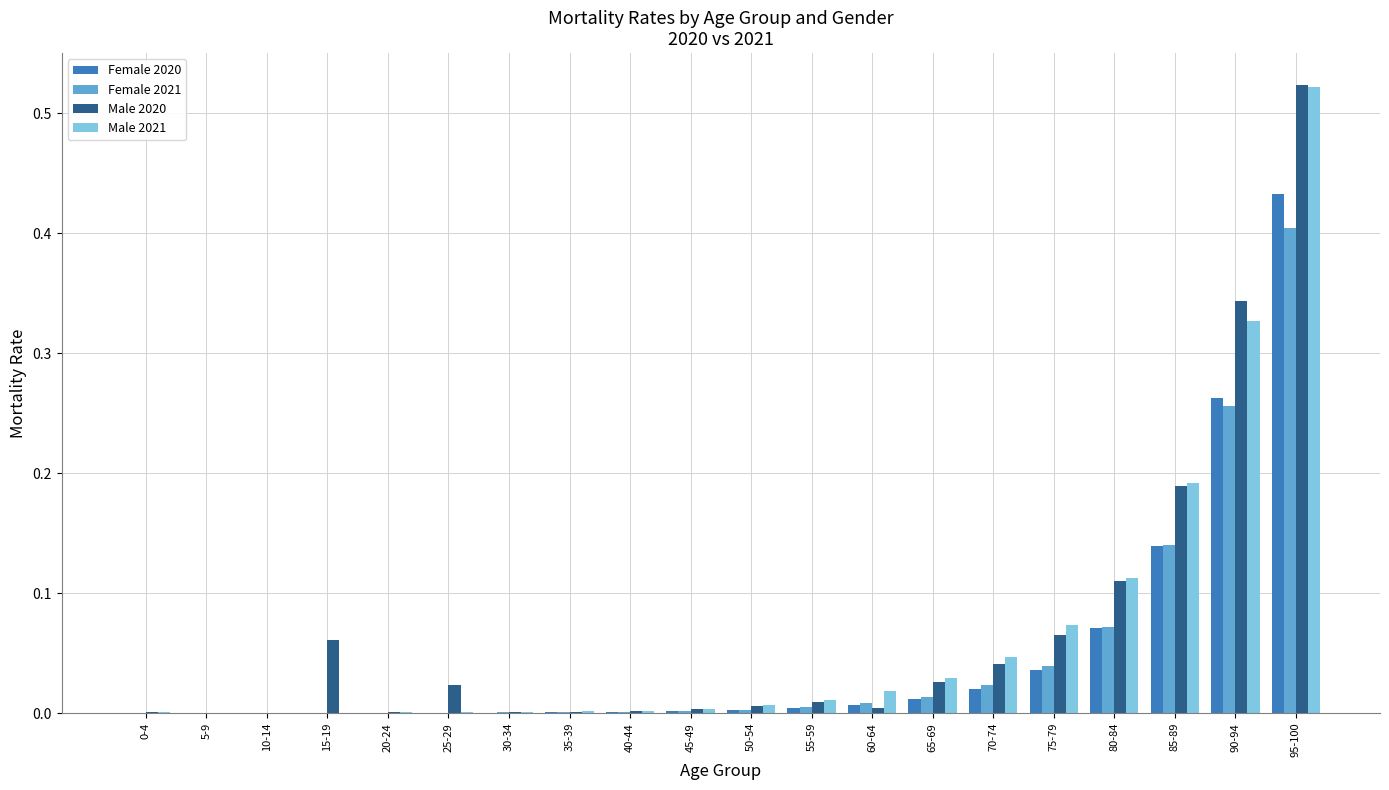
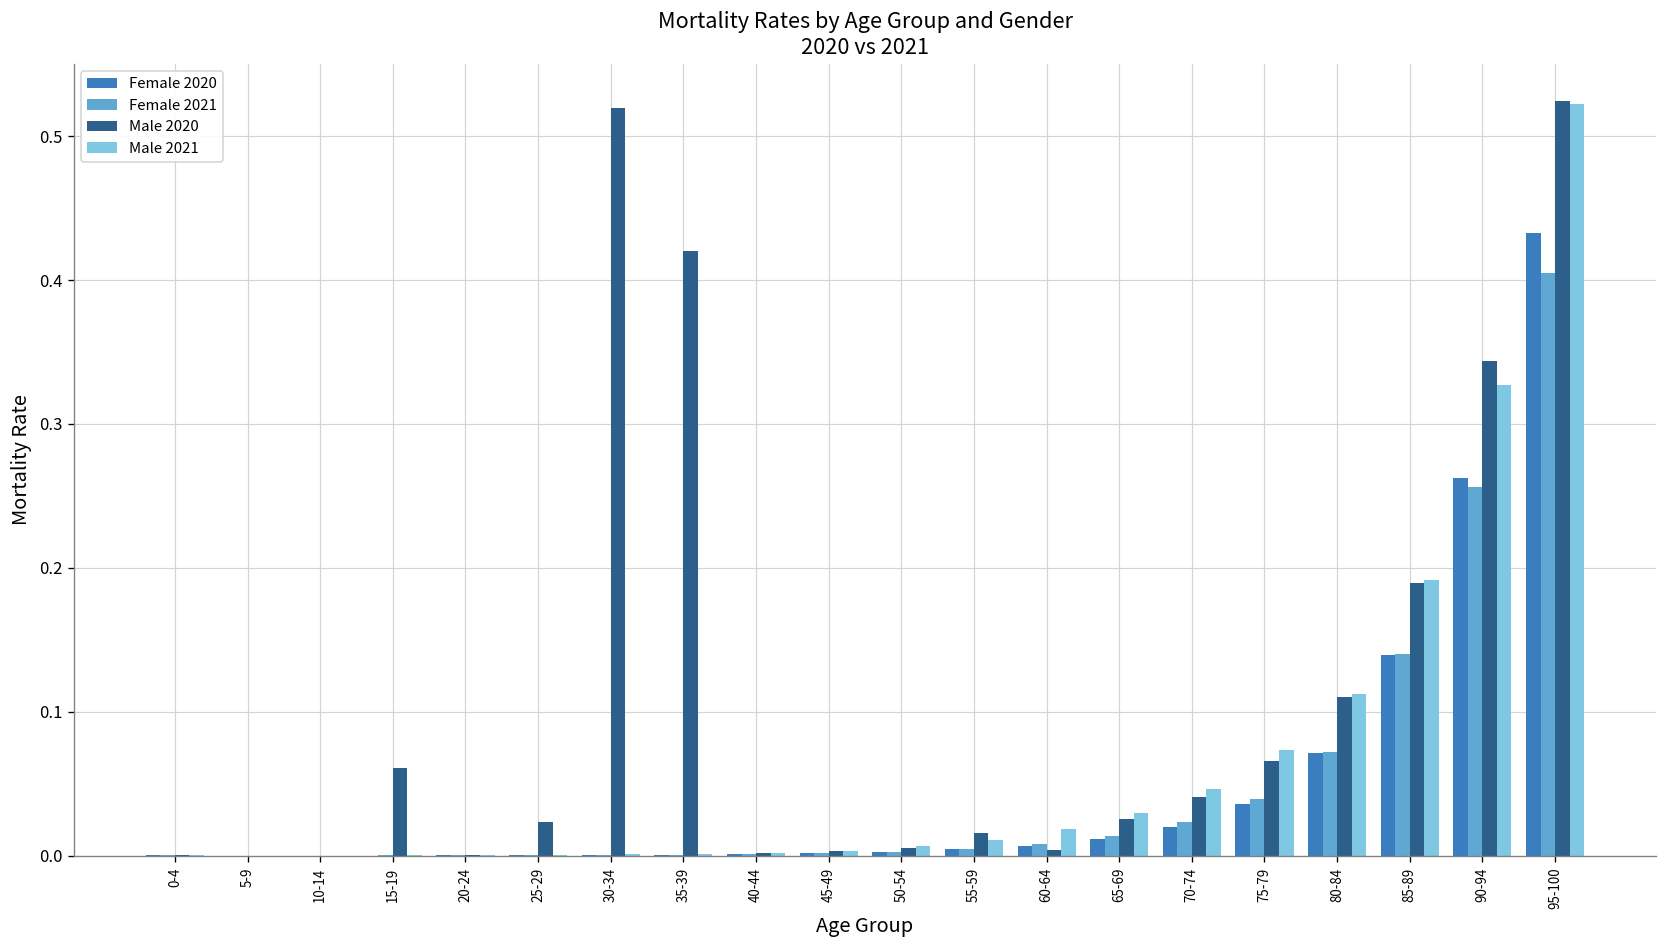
Male 2020, 30-34: 0.001 -> 0.520
Male 2020, 35-39: 0.001 -> 0.420
Male 2020, 55-59: 0.009 -> 0.016
